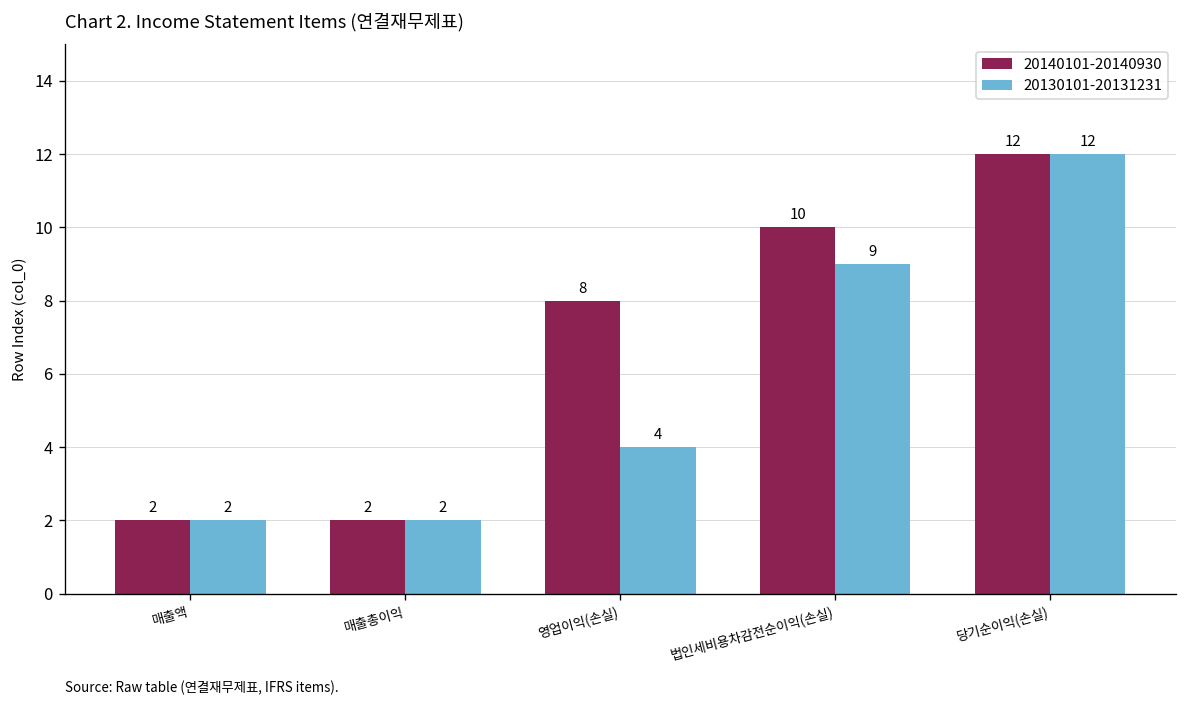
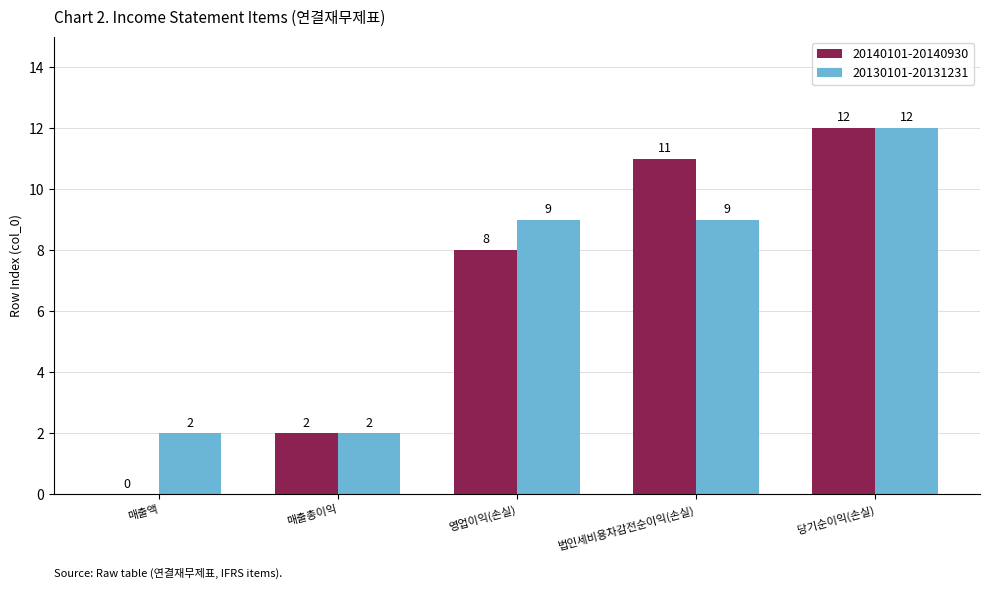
20140101-20140930, 매출액: 2 -> 0
20130101-20131231, 영업이익(손실): 4 -> 9
20140101-20140930, 법인세비용차감전순이익(손실): 10 -> 11
